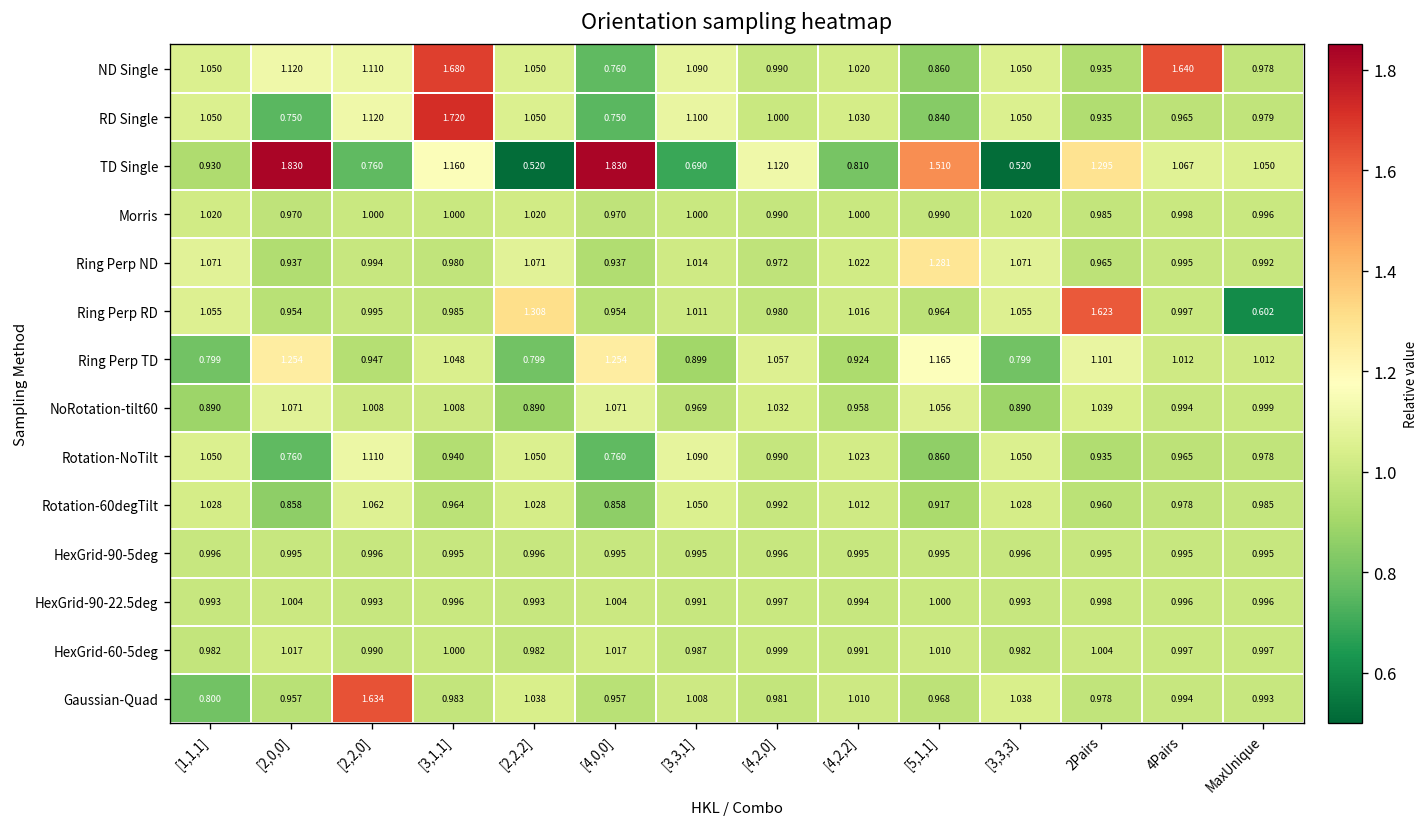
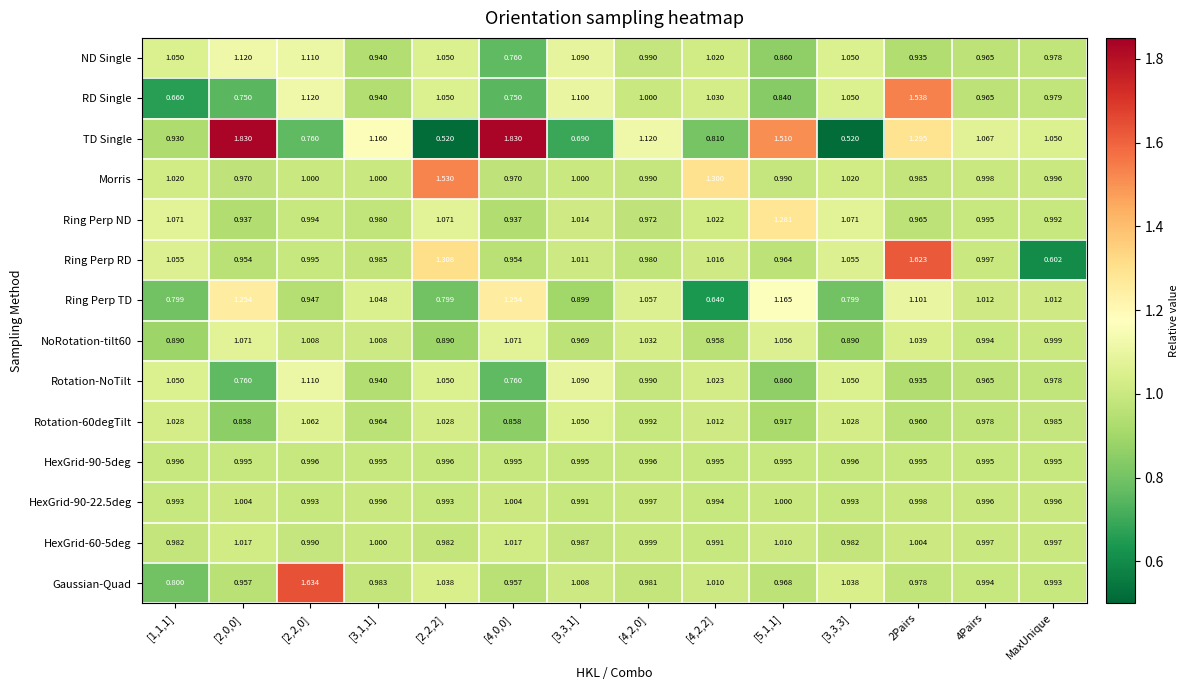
ND Single, [3,1,1]: 1.680 -> 0.940
ND Single, 4Pairs: 1.640 -> 0.965
RD Single, [1,1,1]: 1.050 -> 0.660
RD Single, [3,1,1]: 1.720 -> 0.940
RD Single, 2Pairs: 0.935 -> 1.538
Morris, [2,2,2]: 1.020 -> 1.530
Morris, [4,2,2]: 1.000 -> 1.300
Ring Perp TD, [4,2,2]: 0.924 -> 0.640
